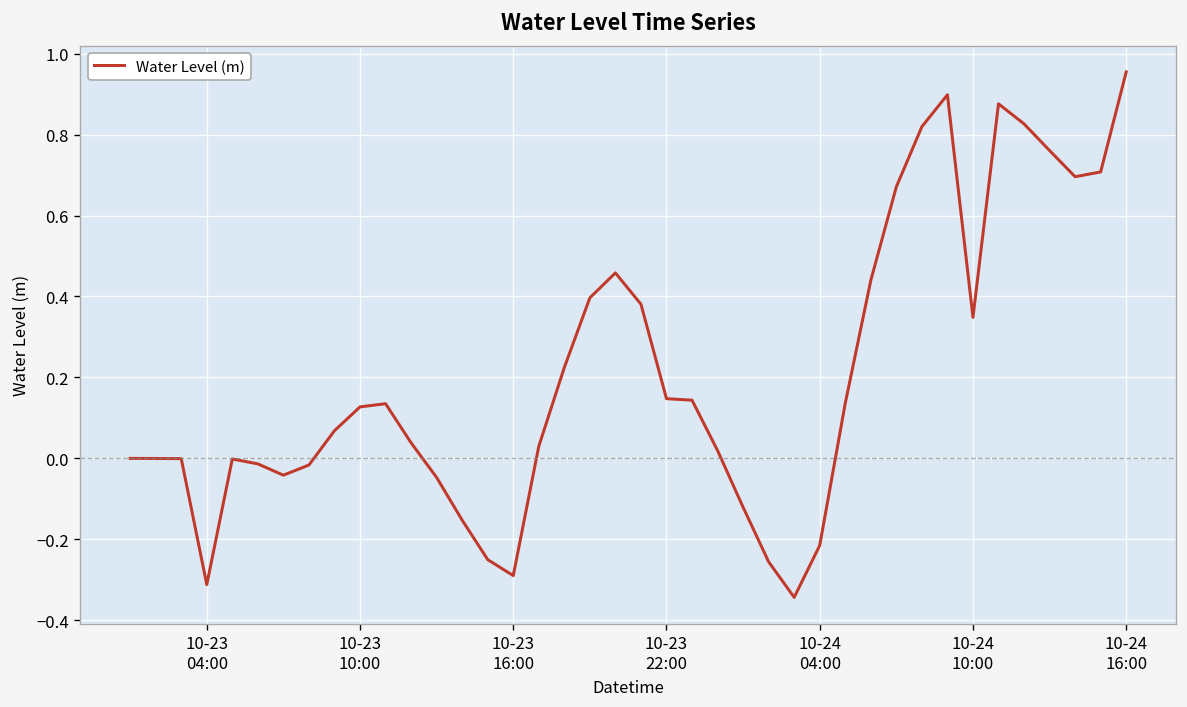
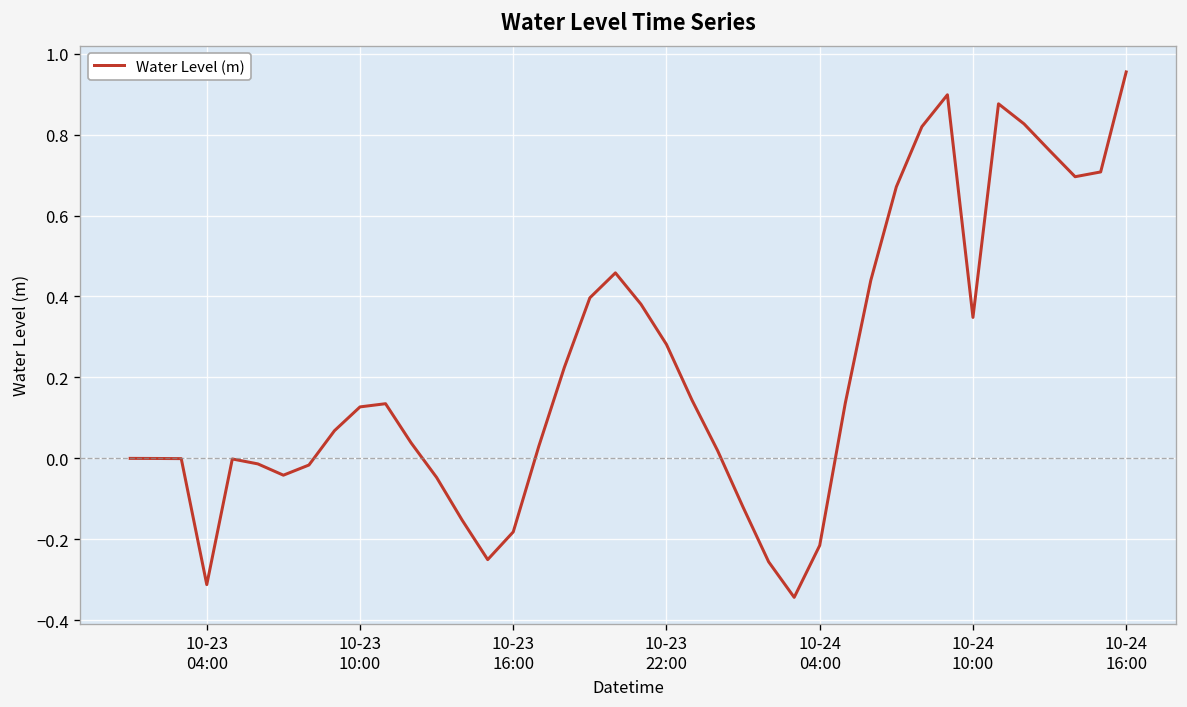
10-23 16:00: -0.29 -> -0.18
10-23 22:00: 0.15 -> 0.28
